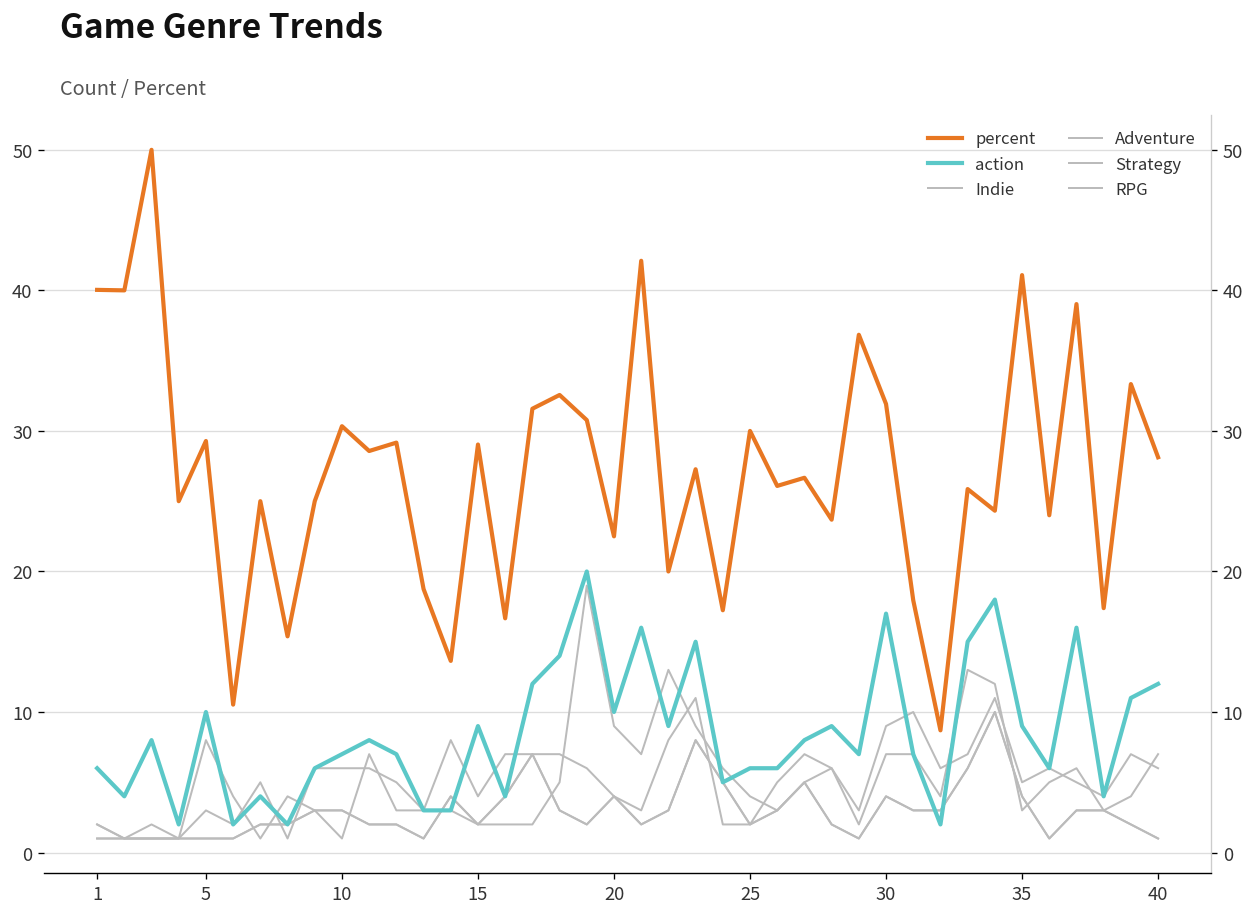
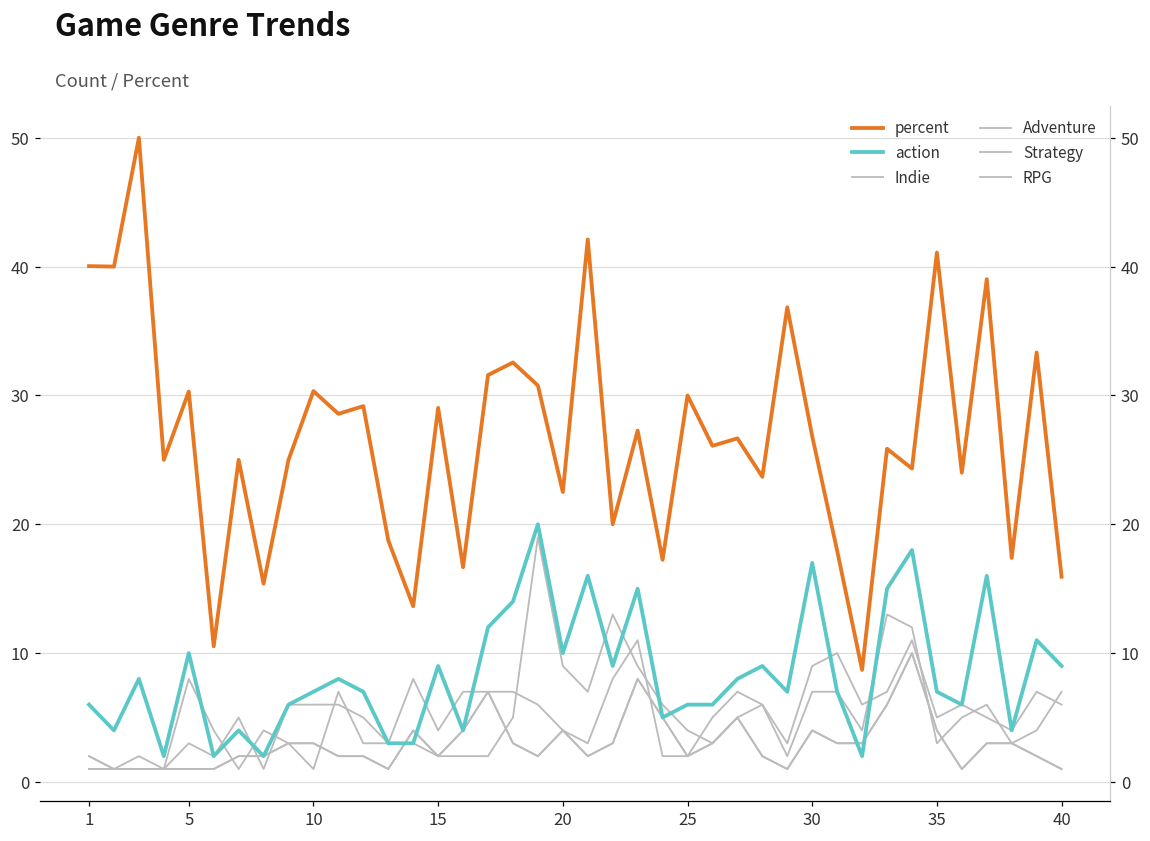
percent, 5: 29.3 -> 30.3
percent, 30: 31.9 -> 26.8
action, 35: 9 -> 7
percent, 40: 28.1 -> 15.9
action, 40: 12 -> 9
